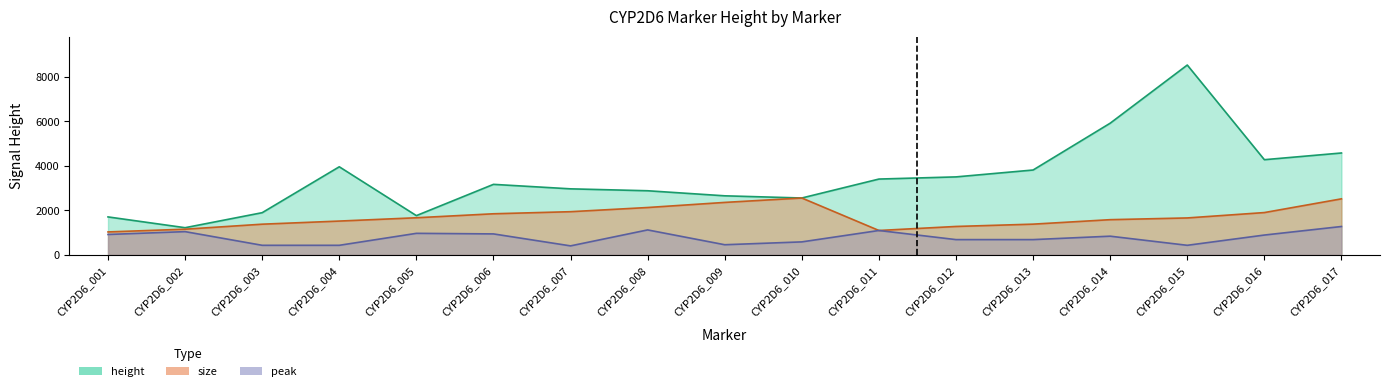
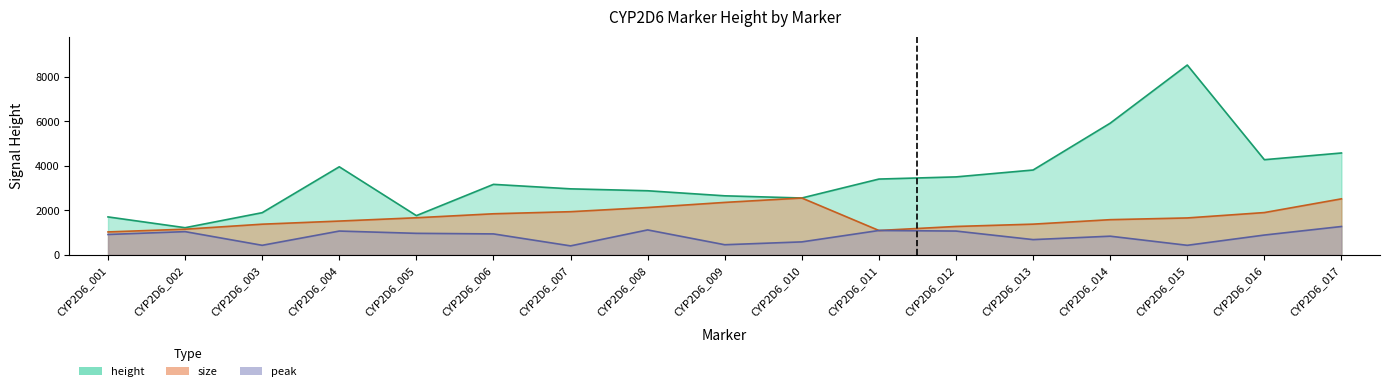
peak, CYP2D6_004: 400 -> 1100
peak, CYP2D6_012: 700 -> 1100
